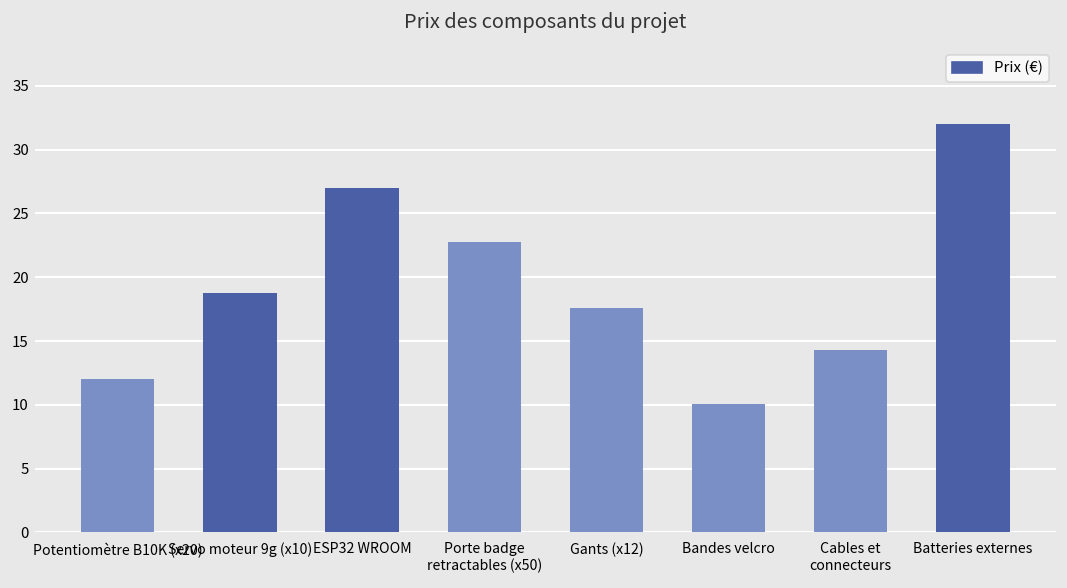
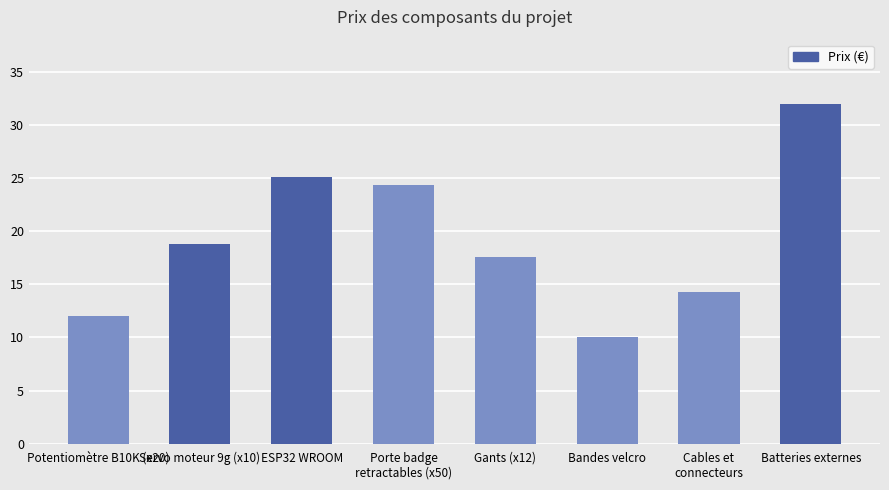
ESP32 WROOM: 27.0 -> 25.1
Porte badge retractables (x50): 22.8 -> 24.3
